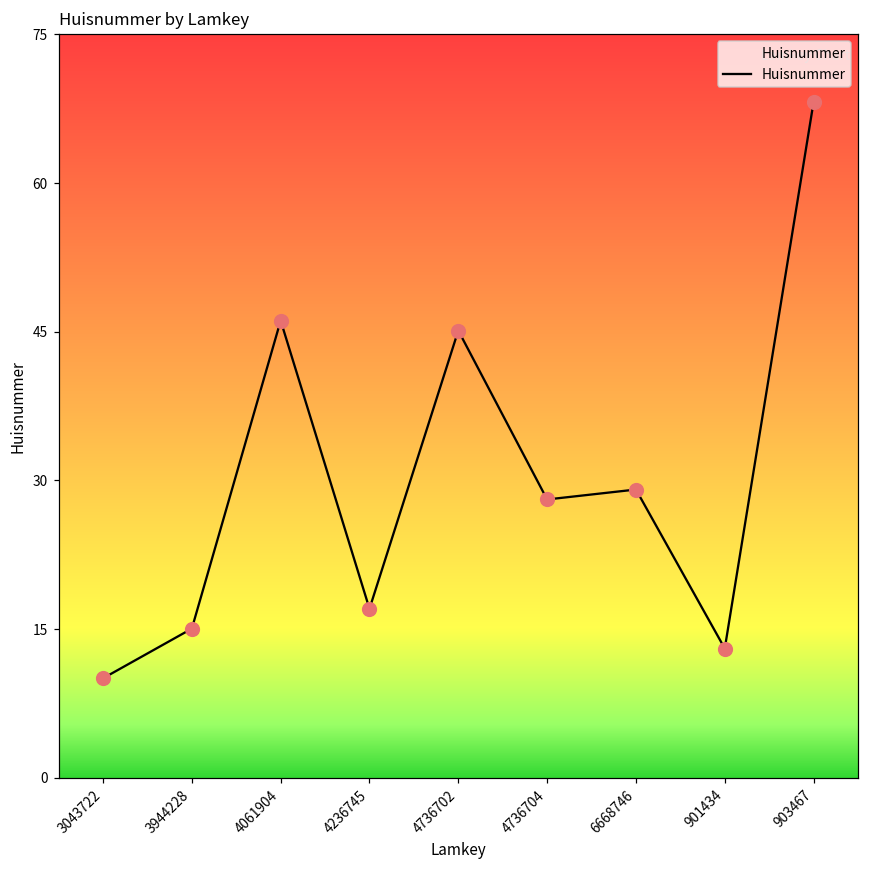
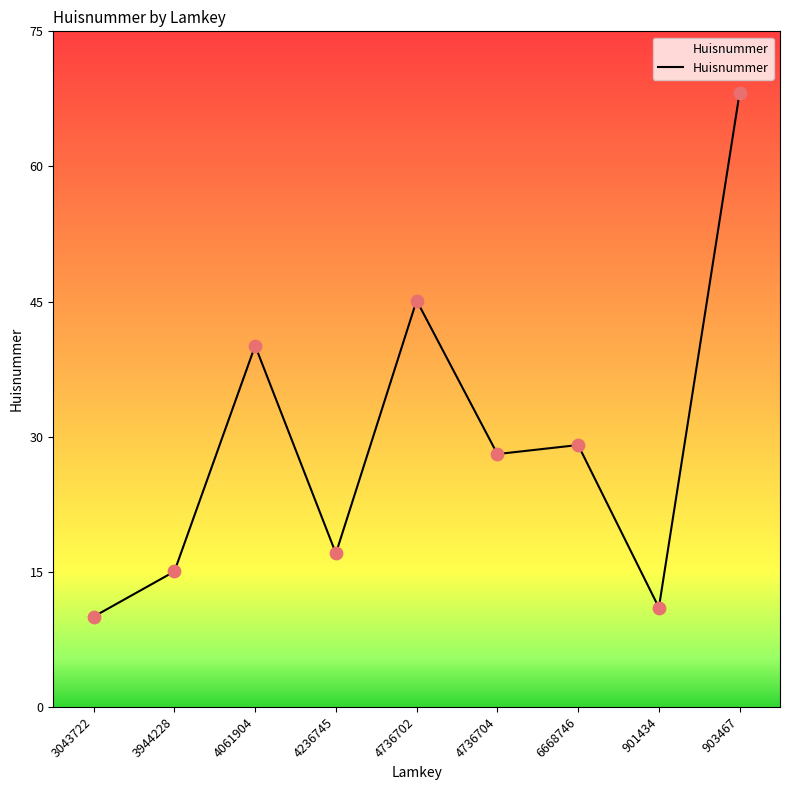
4061904: 46 -> 40
901434: 13 -> 11
